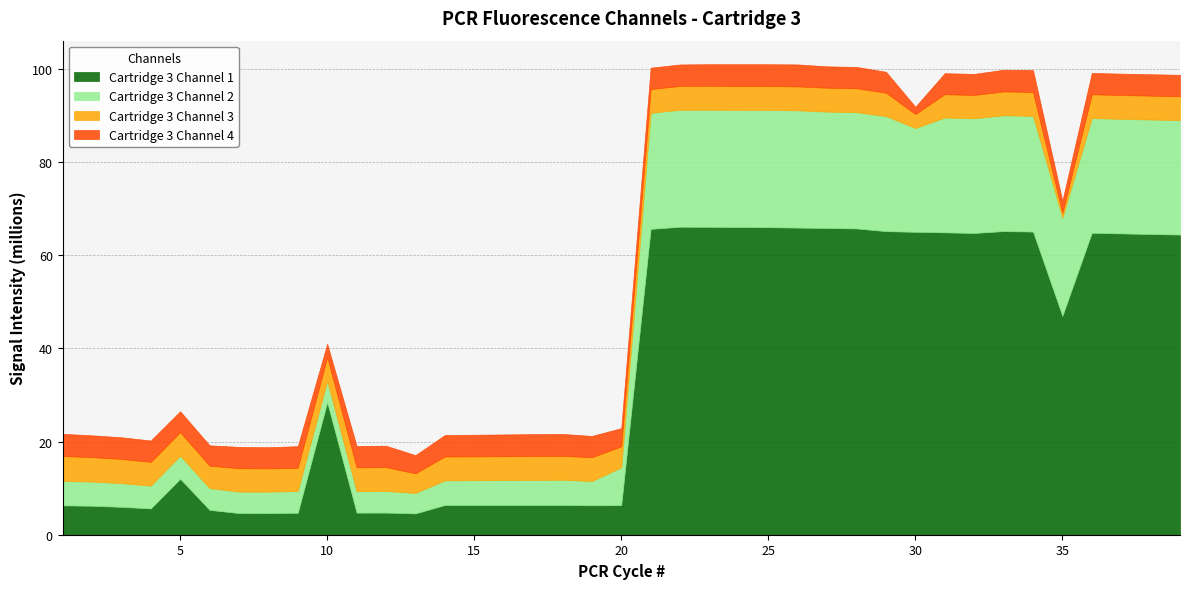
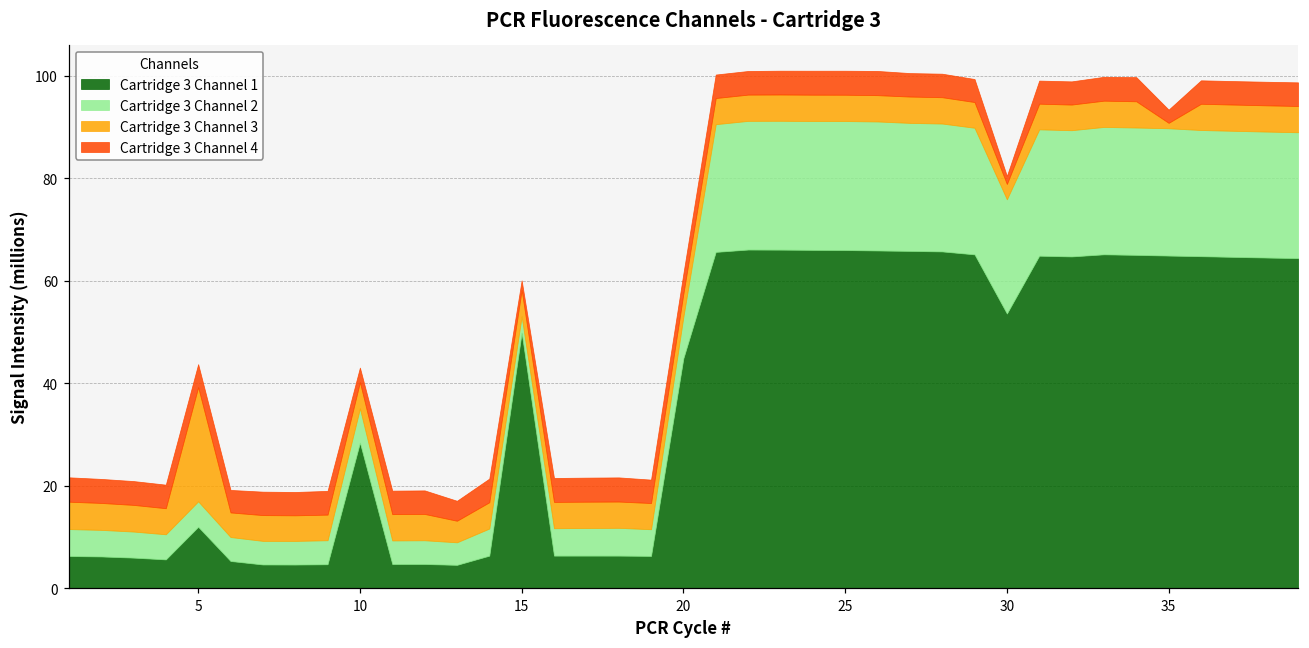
Cartridge 3 Channel 3, 5: 5 -> 22
Cartridge 3 Channel 2, 10: 5 -> 7
Cartridge 3 Channel 1, 15: 6 -> 50
Cartridge 3 Channel 2, 15: 5 -> 3
Cartridge 3 Channel 4, 15: 5 -> 2
Cartridge 3 Channel 1, 20: 6 -> 45
Cartridge 3 Channel 1, 30: 65 -> 54
Cartridge 3 Channel 1, 35: 47 -> 65
Cartridge 3 Channel 2, 35: 21 -> 25
